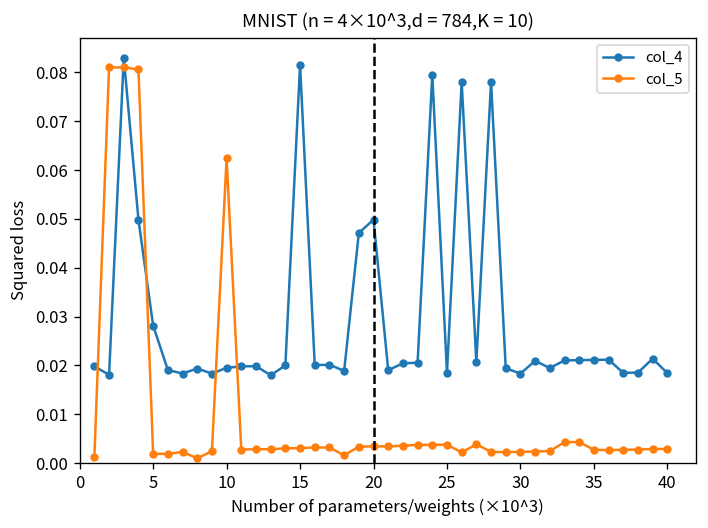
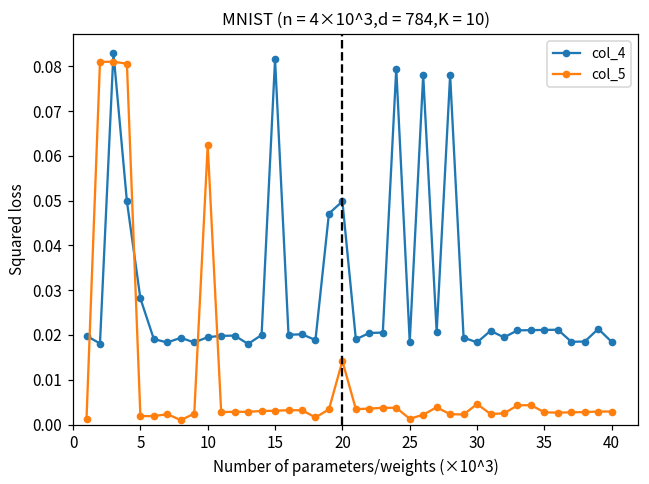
col_5, 20: 0.003 -> 0.014
col_5, 25: 0.004 -> 0.001
col_5, 30: 0.002 -> 0.005
